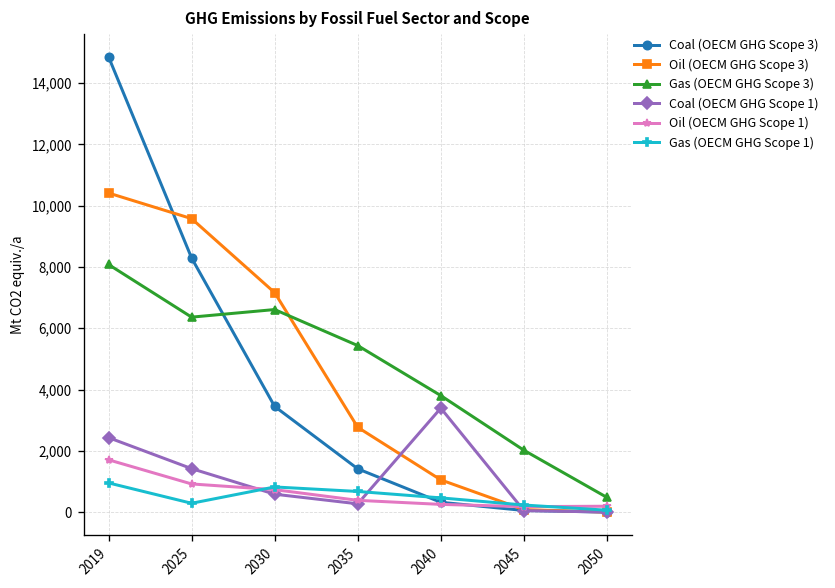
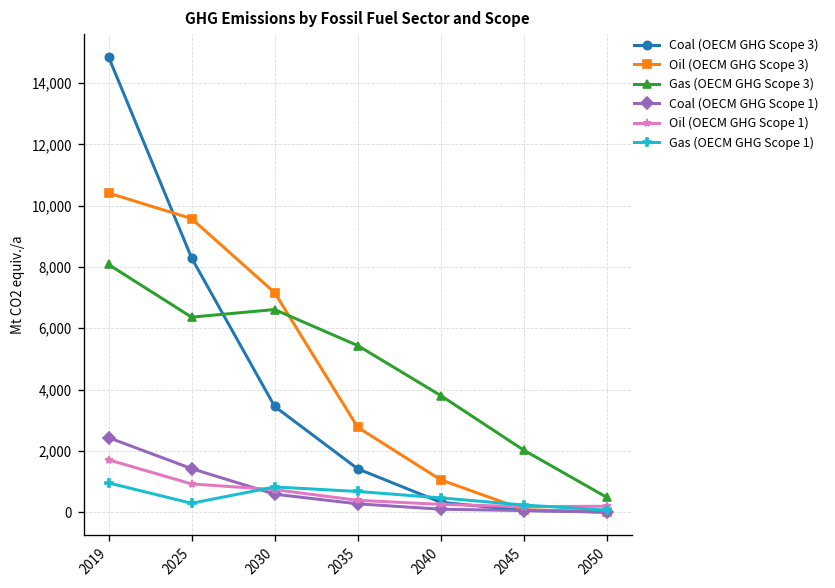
Coal (OECM GHG Scope 1), 2040: 3,400 -> 100
